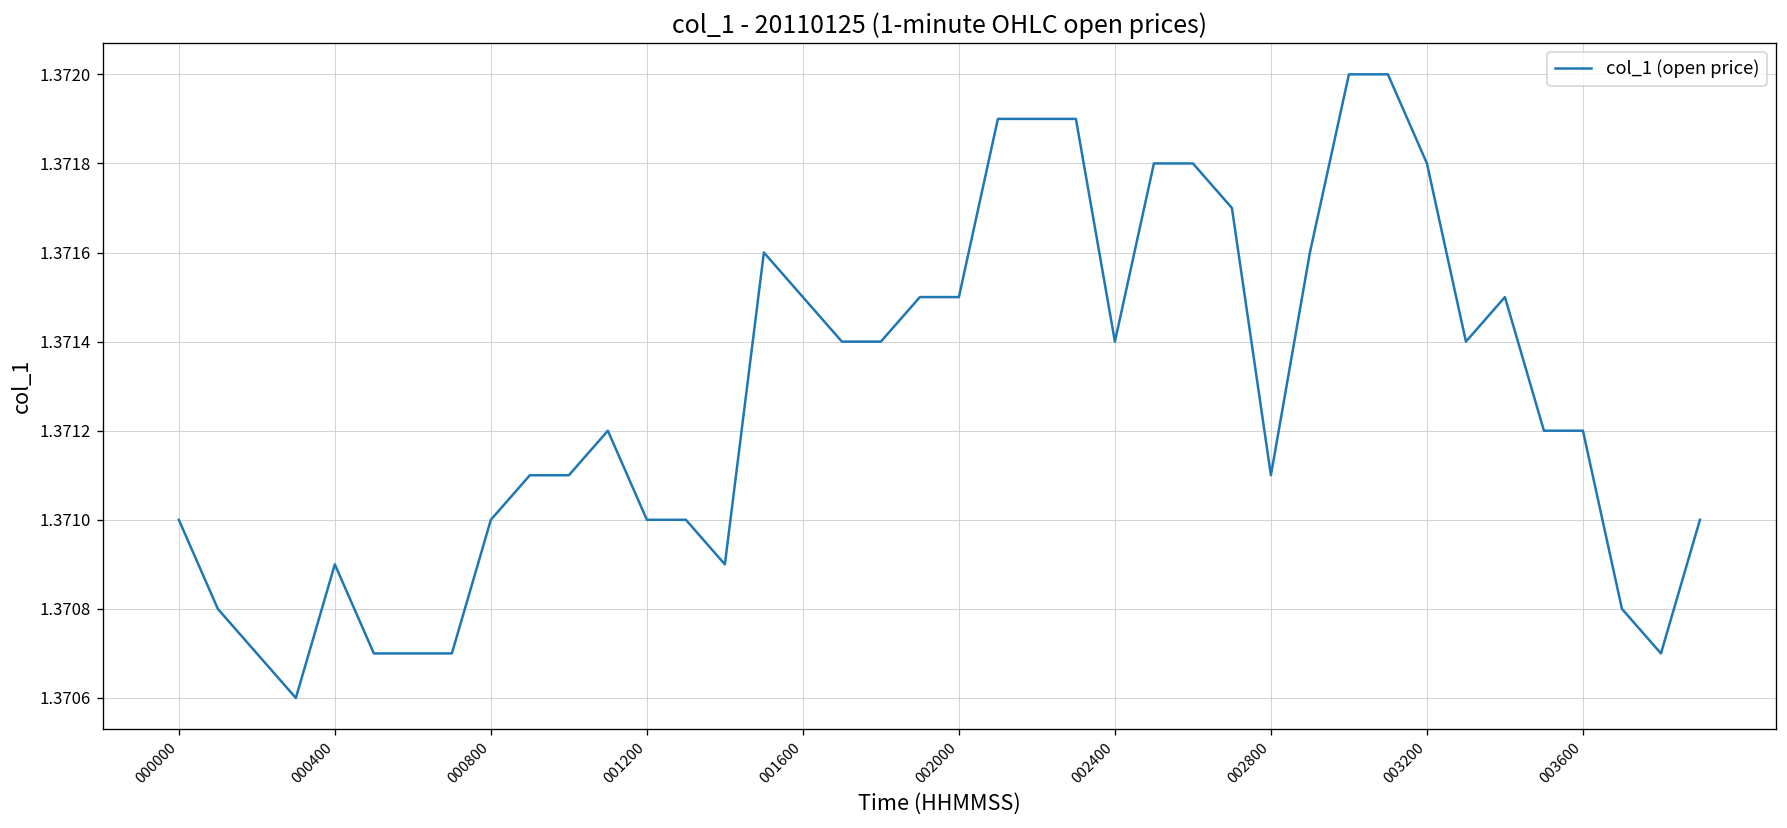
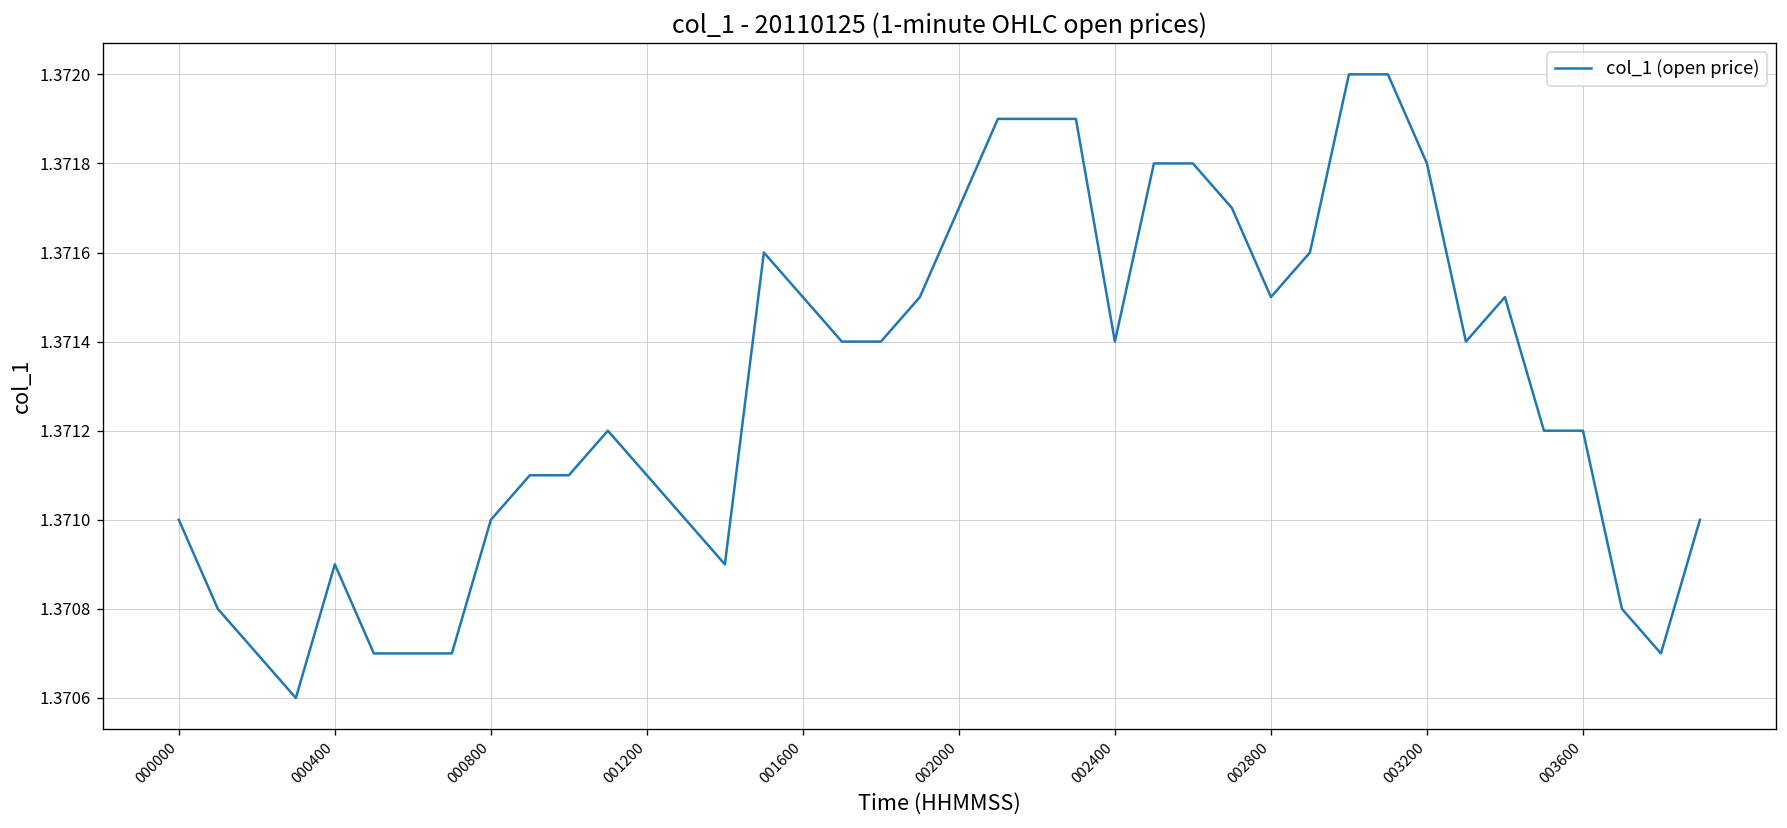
001200: 1.3710 -> 1.3711
002000: 1.3715 -> 1.3717
002800: 1.3711 -> 1.3715
